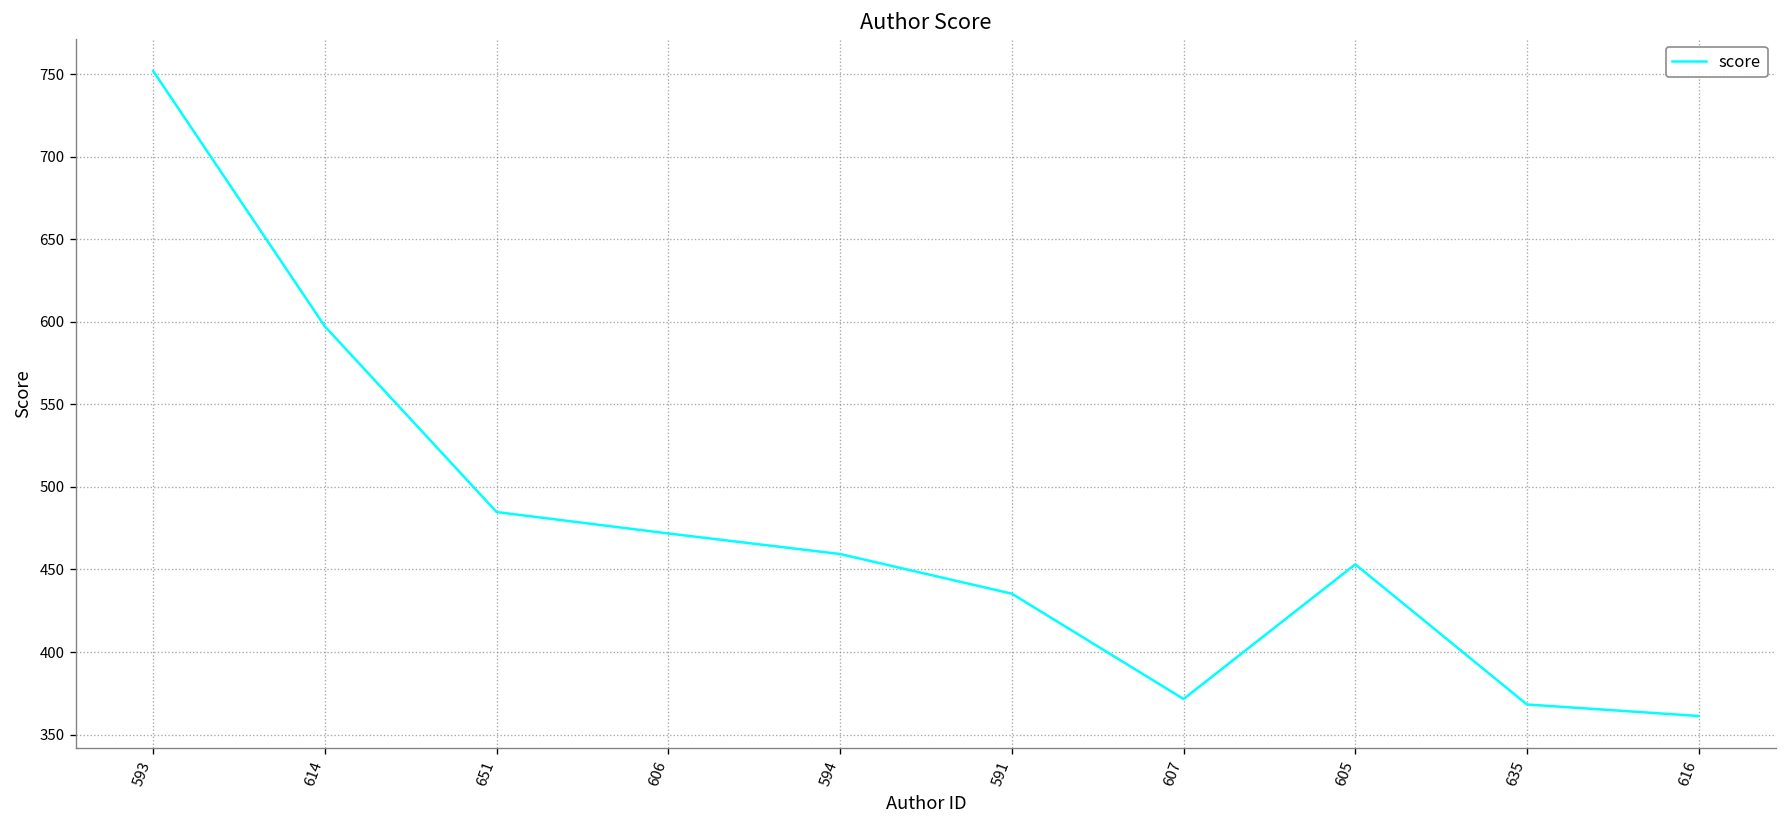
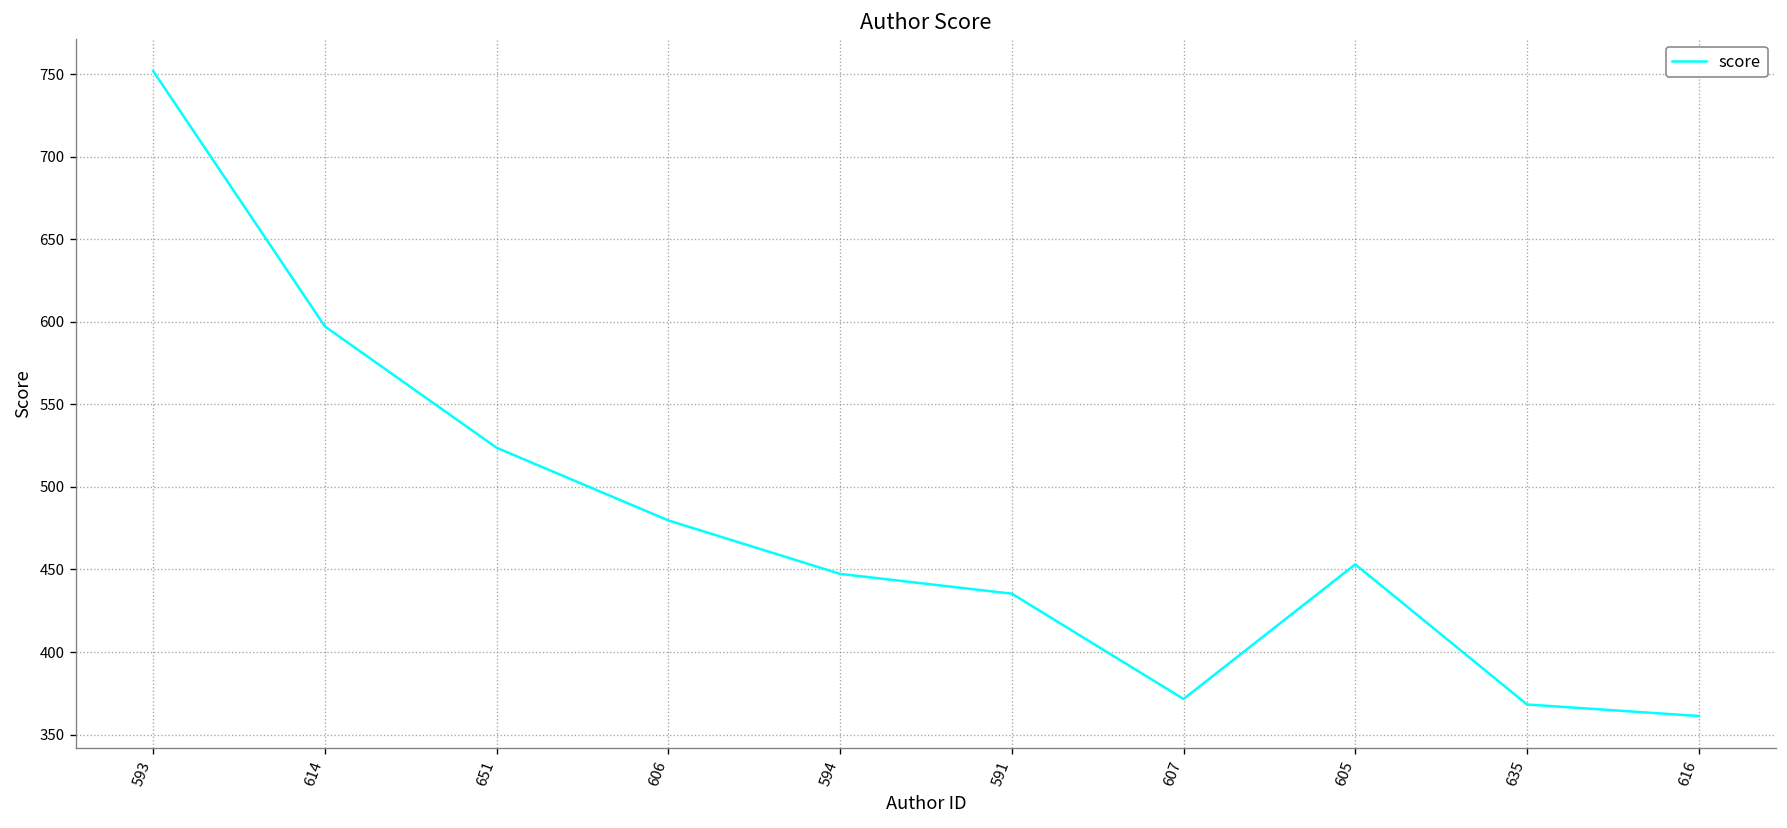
651: 485 -> 524
606: 472 -> 480
594: 459 -> 447
